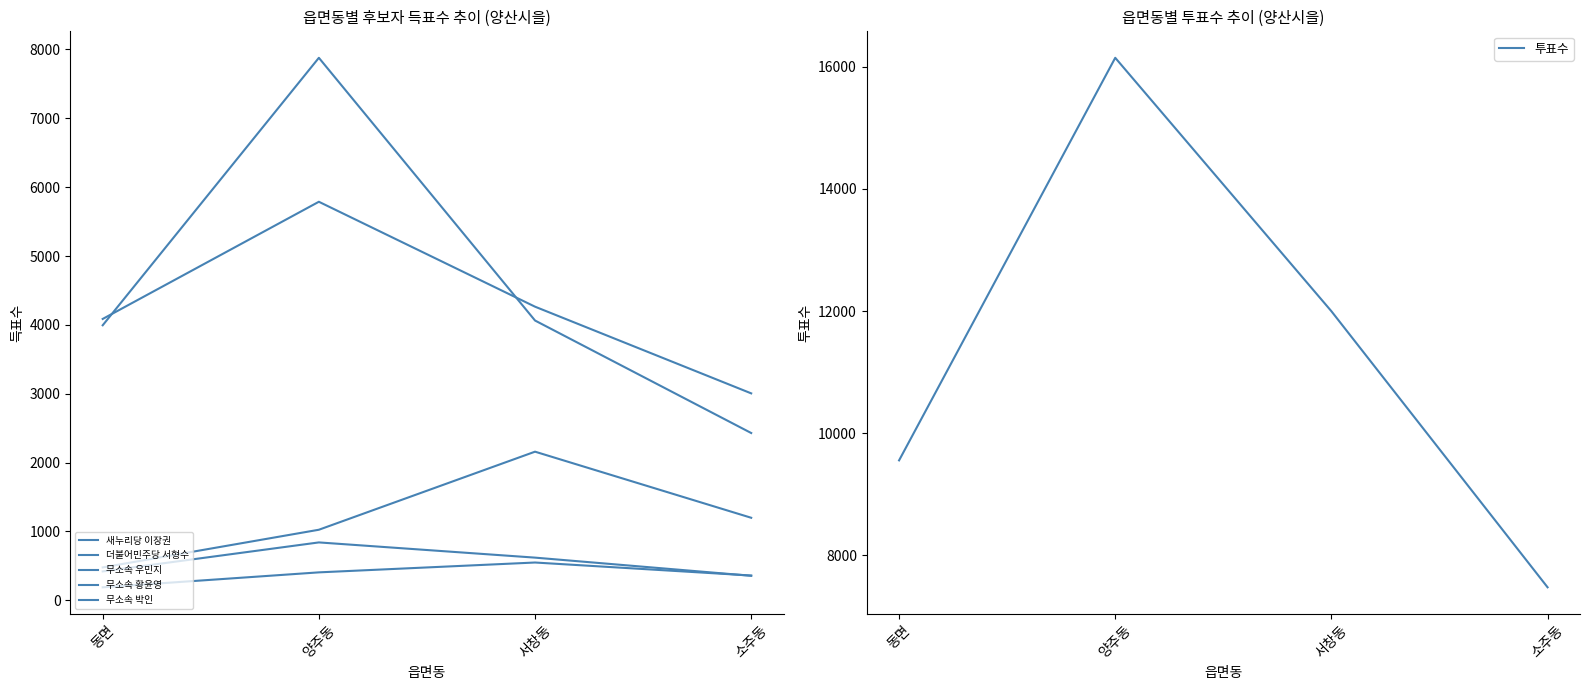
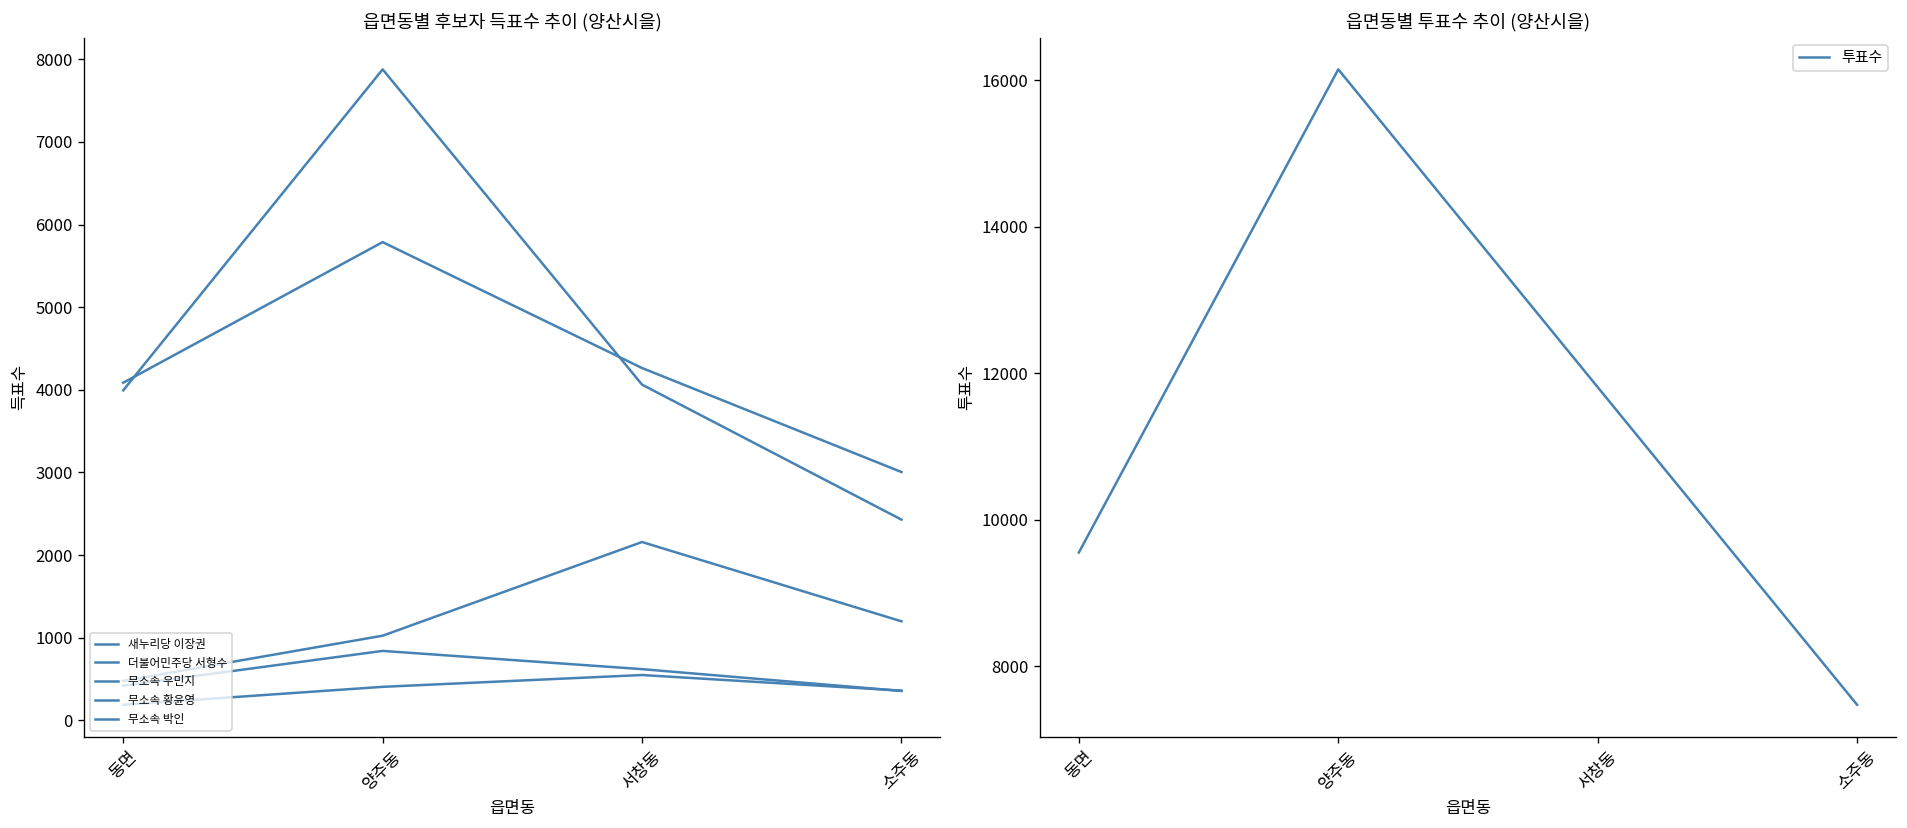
읍면동별 투표수 추이 (양산시을), 서창동: 12000 -> 11800
